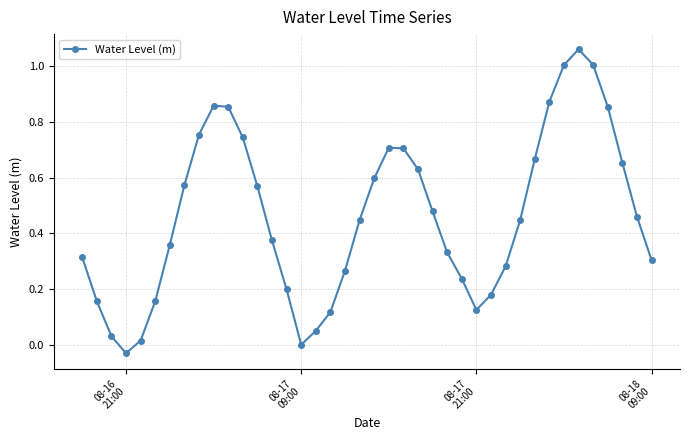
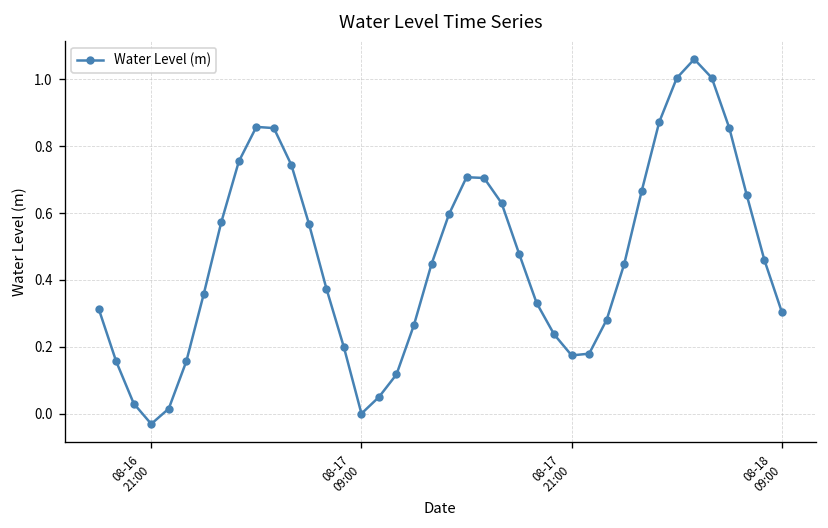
08-17 21:00: 0.12 -> 0.17
